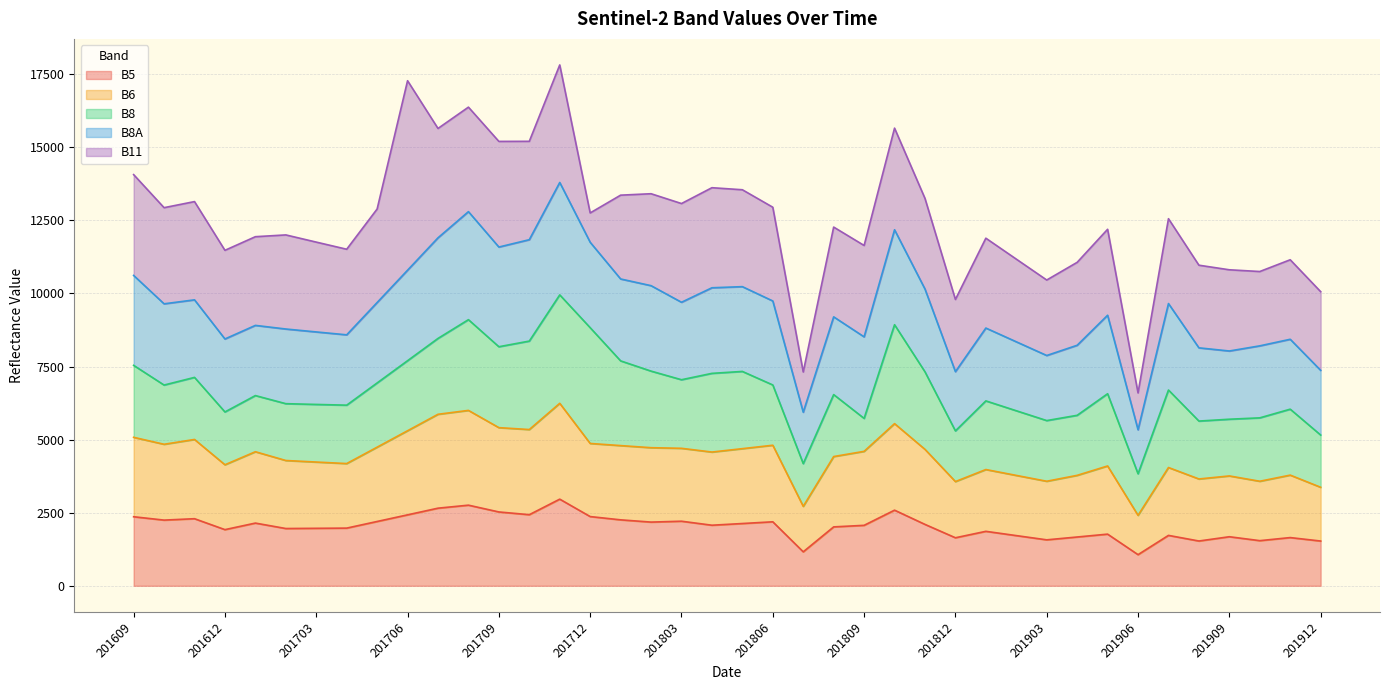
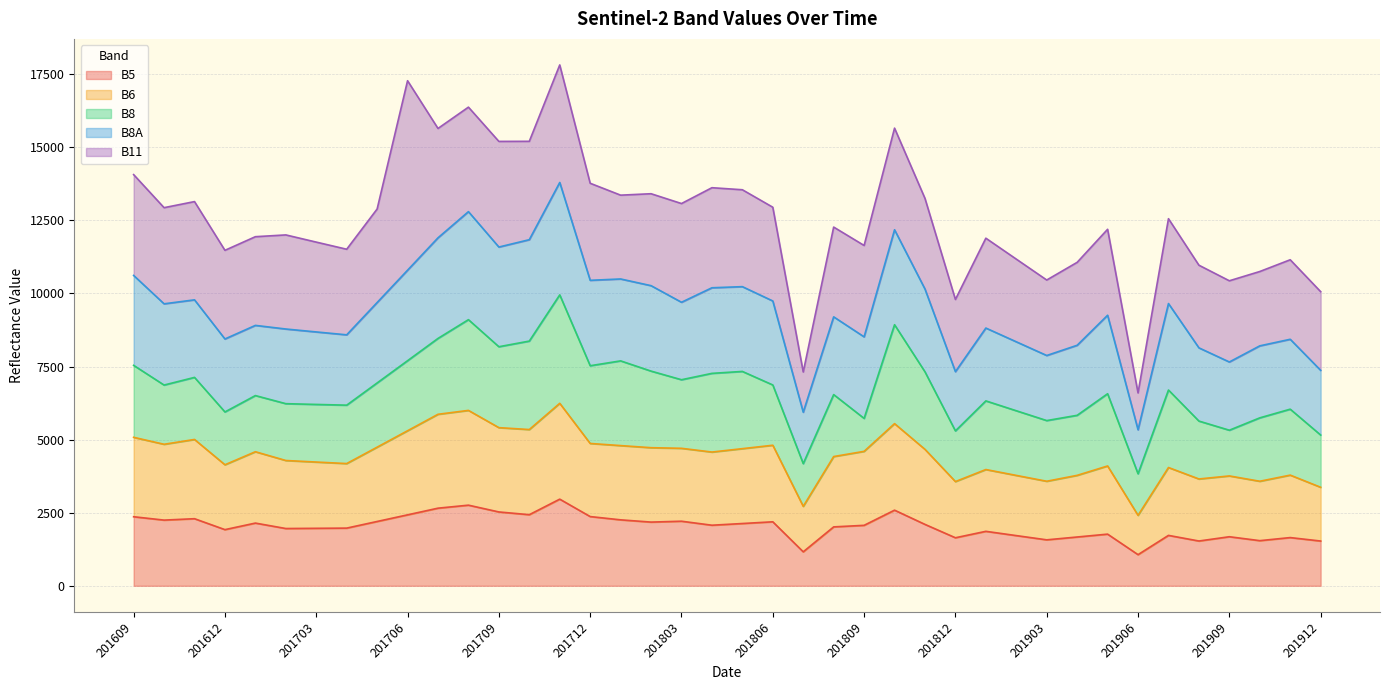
B8, 201712: 4000 -> 2700
B11, 201712: 1000 -> 3300
B8, 201909: 1900 -> 1600
